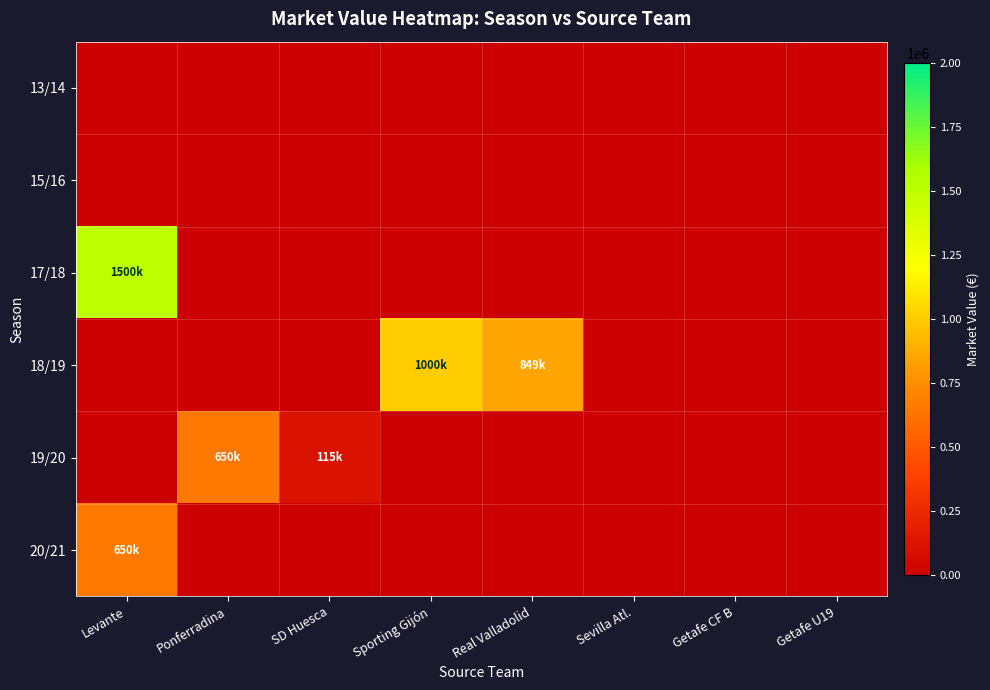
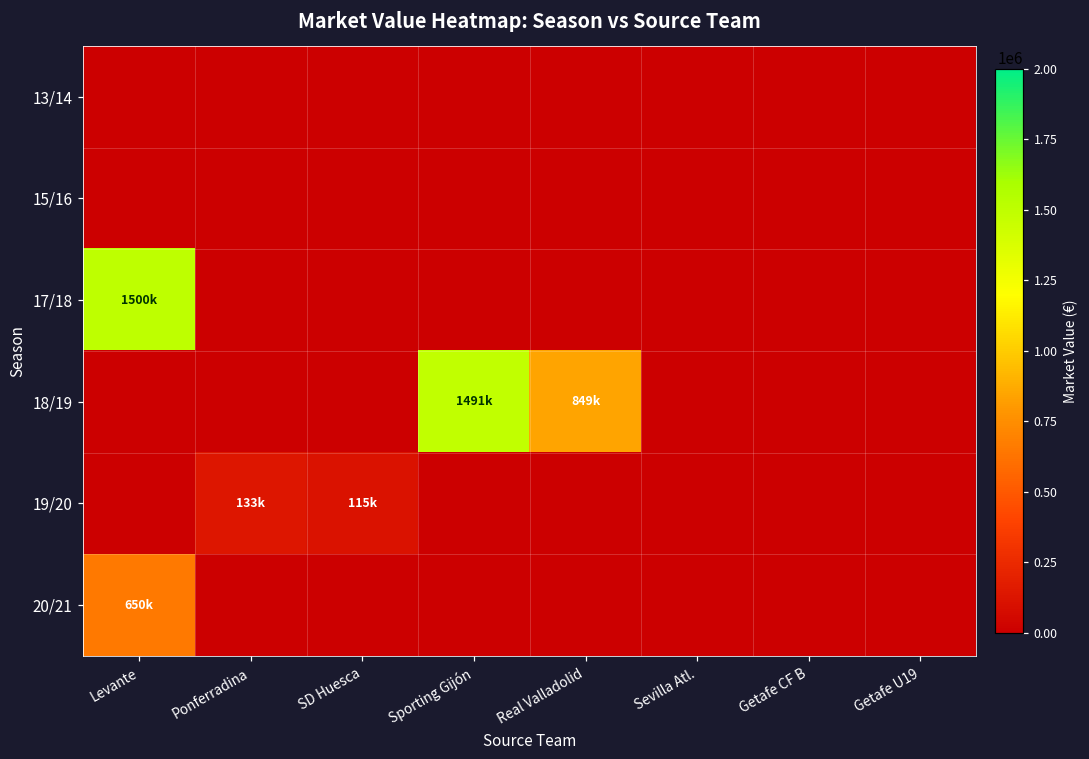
18/19, Sporting Gijón: 1000k -> 1491k
19/20, Ponferradina: 650k -> 133k
